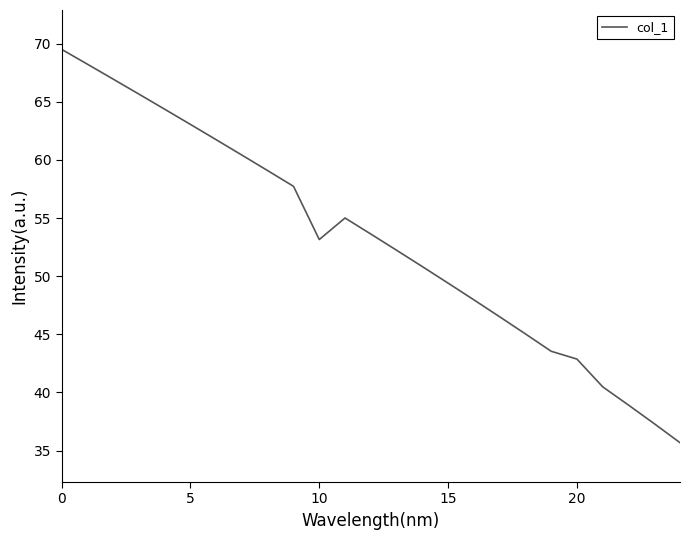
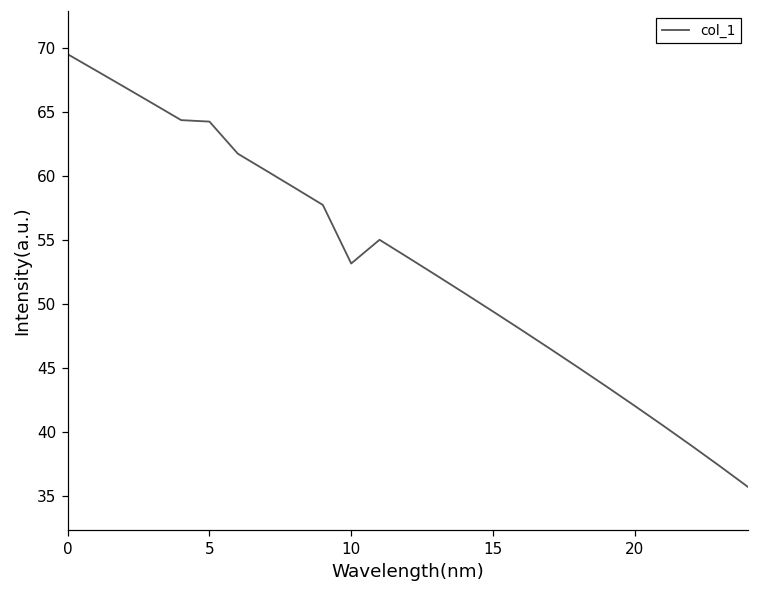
5: 63.0 -> 64.2
20: 42.9 -> 42.0
